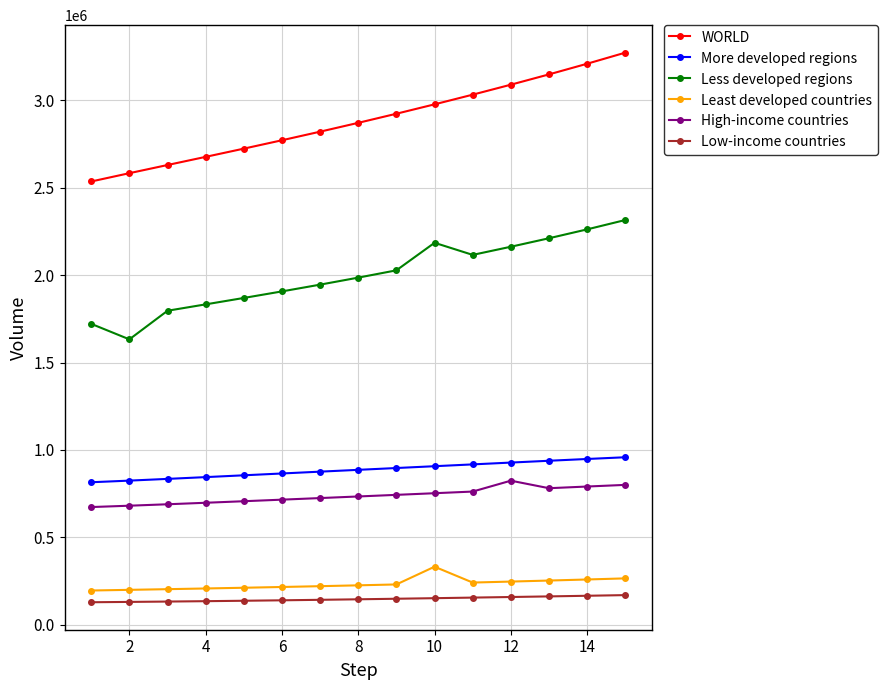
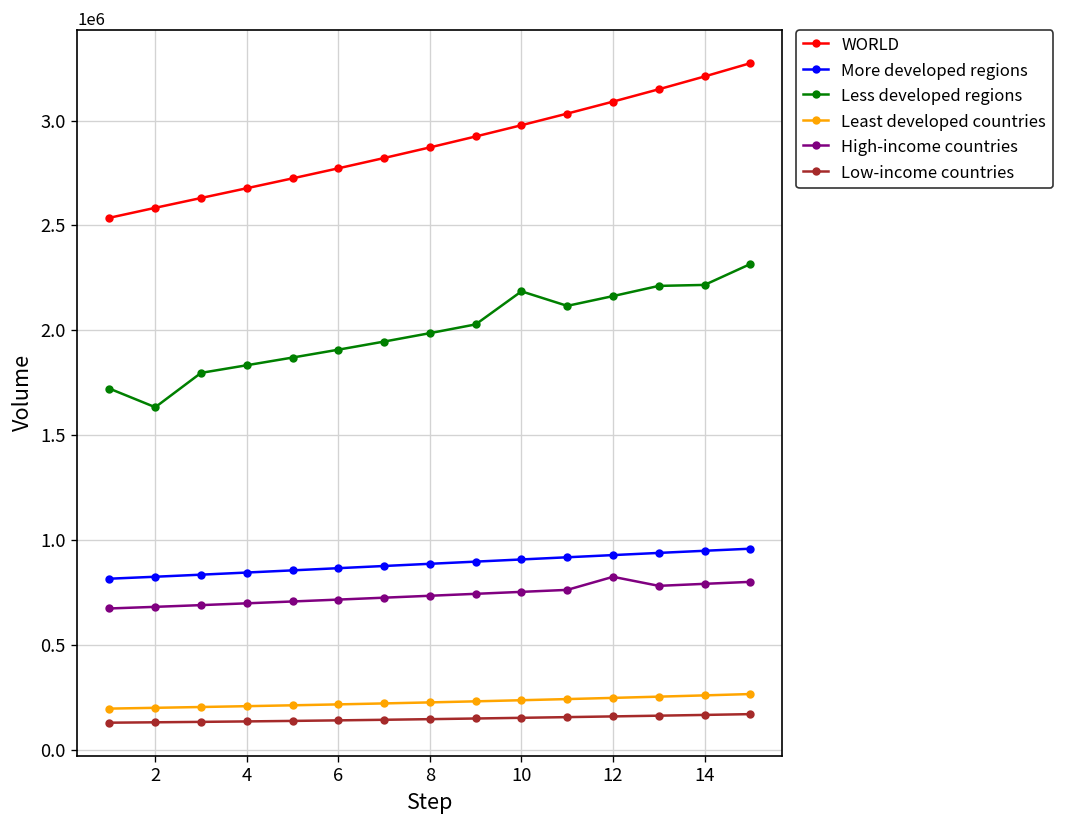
Least developed countries, 10: 330000 -> 240000
Less developed regions, 14: 2260000 -> 2220000
